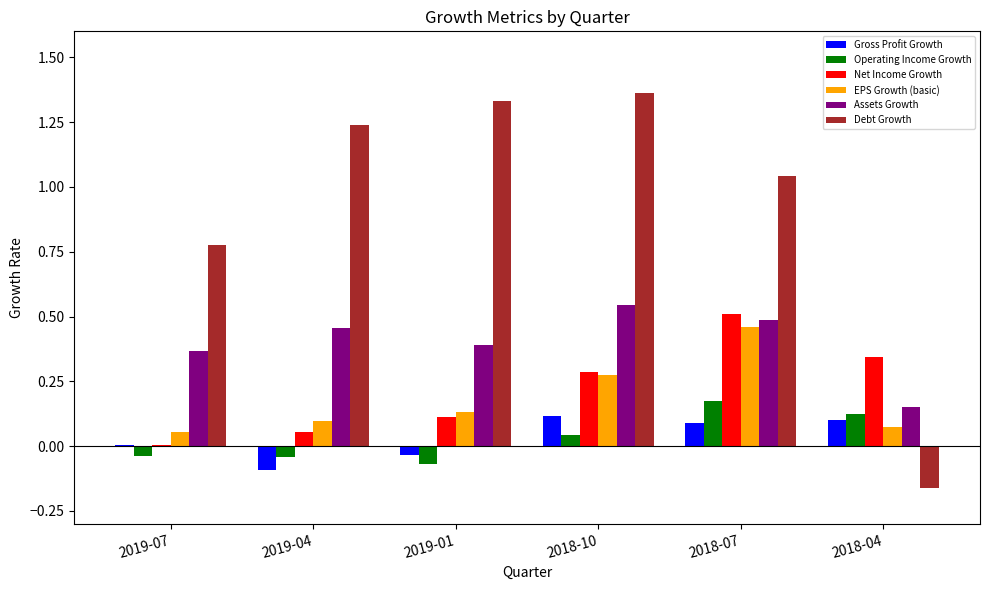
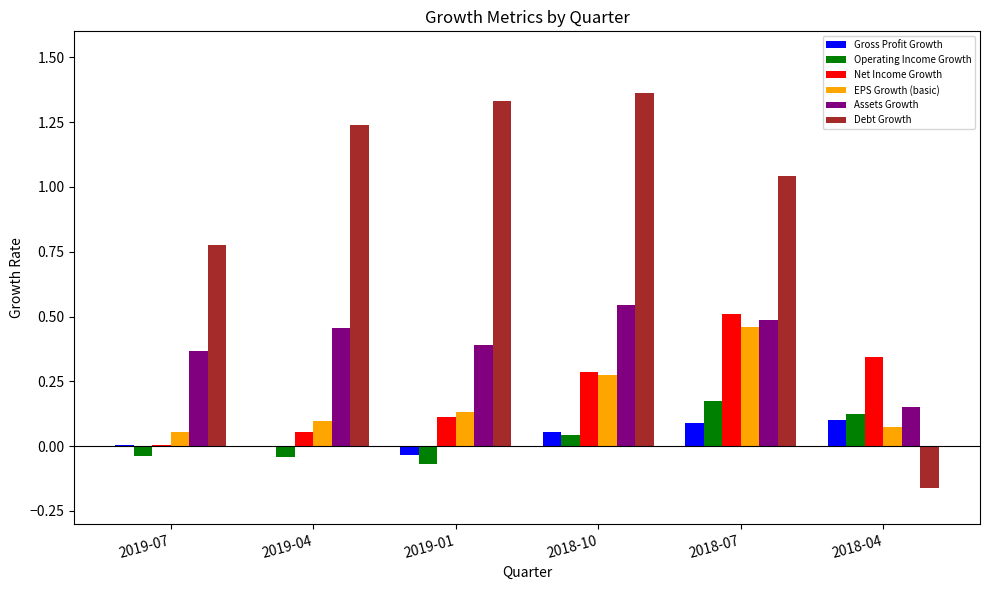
Gross Profit Growth, 2019-04: -0.09 -> 0.00
Gross Profit Growth, 2018-10: 0.12 -> 0.05
